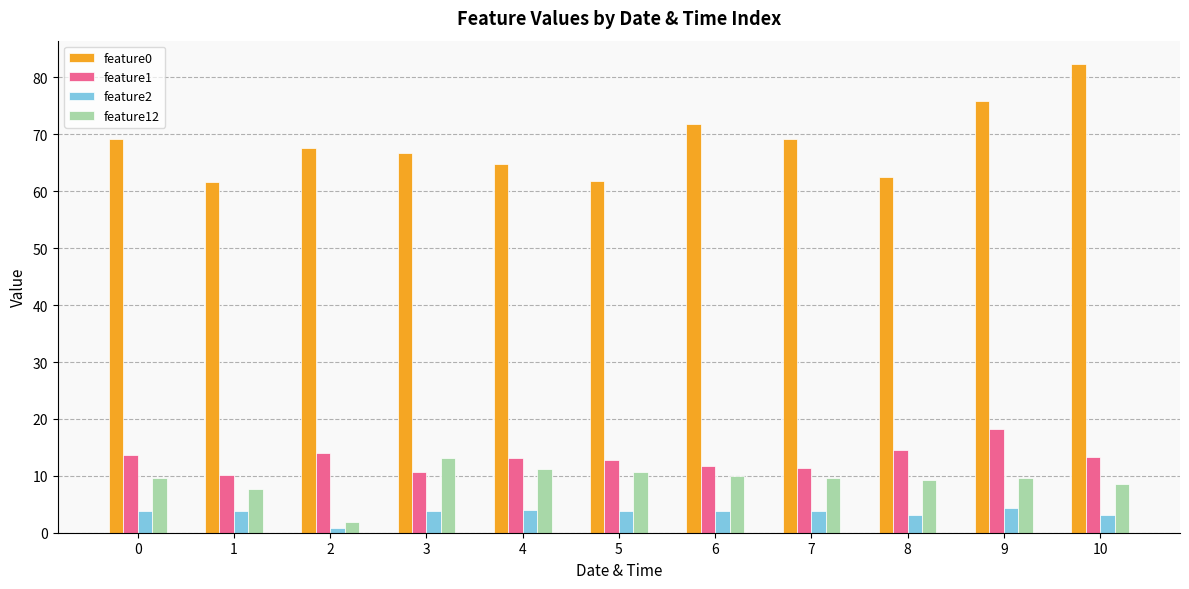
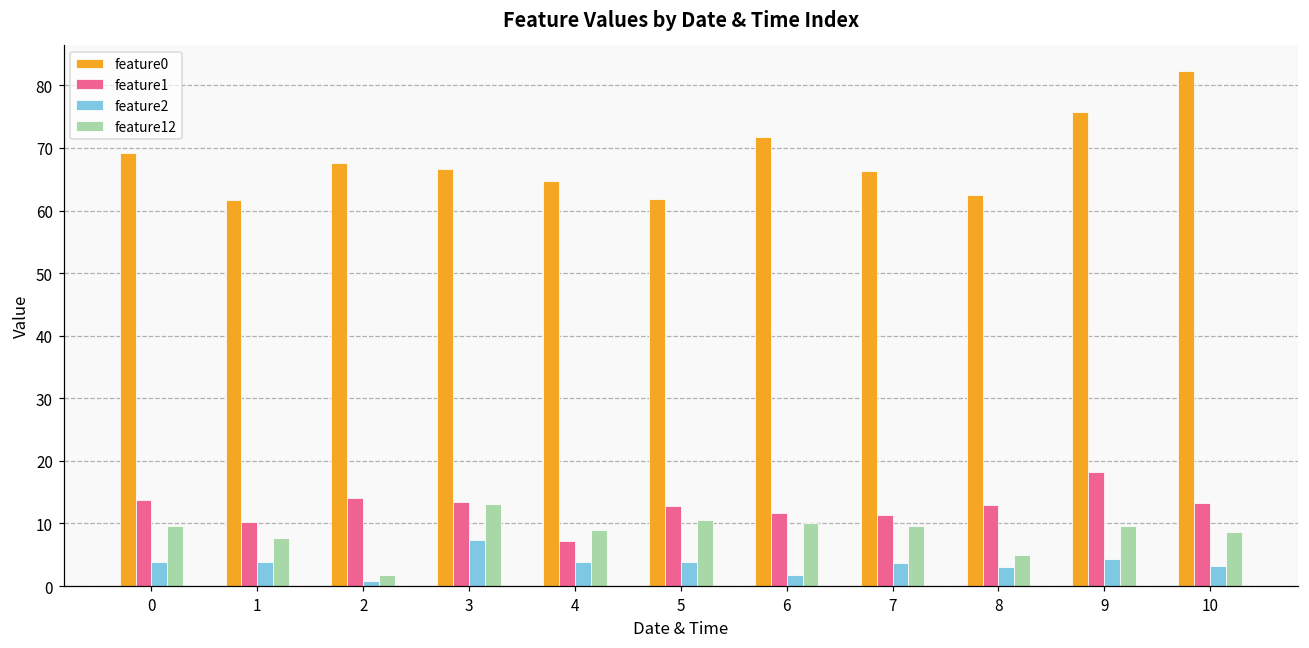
feature1, 3: 11 -> 13
feature2, 3: 4 -> 7
feature1, 4: 13 -> 7
feature12, 4: 11 -> 9
feature2, 6: 4 -> 2
feature0, 7: 69 -> 66
feature1, 8: 14 -> 13
feature12, 8: 9 -> 5
